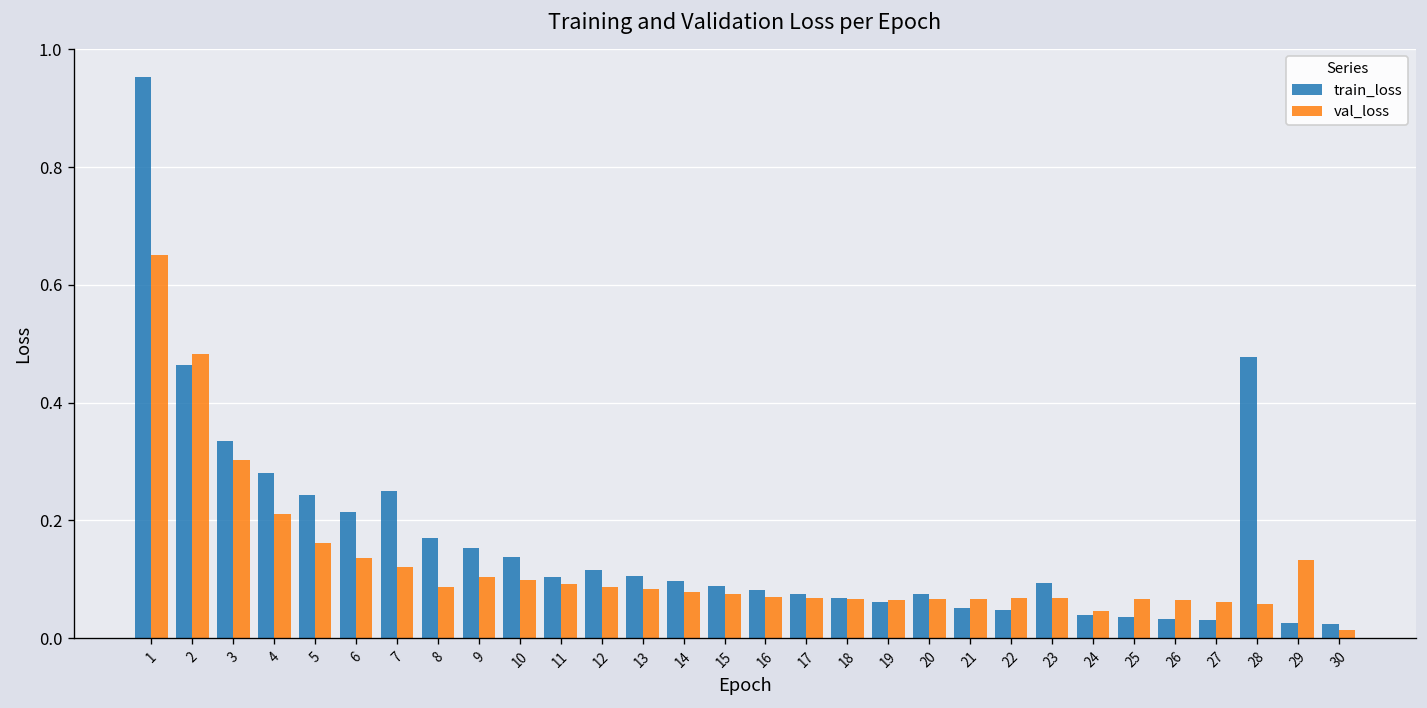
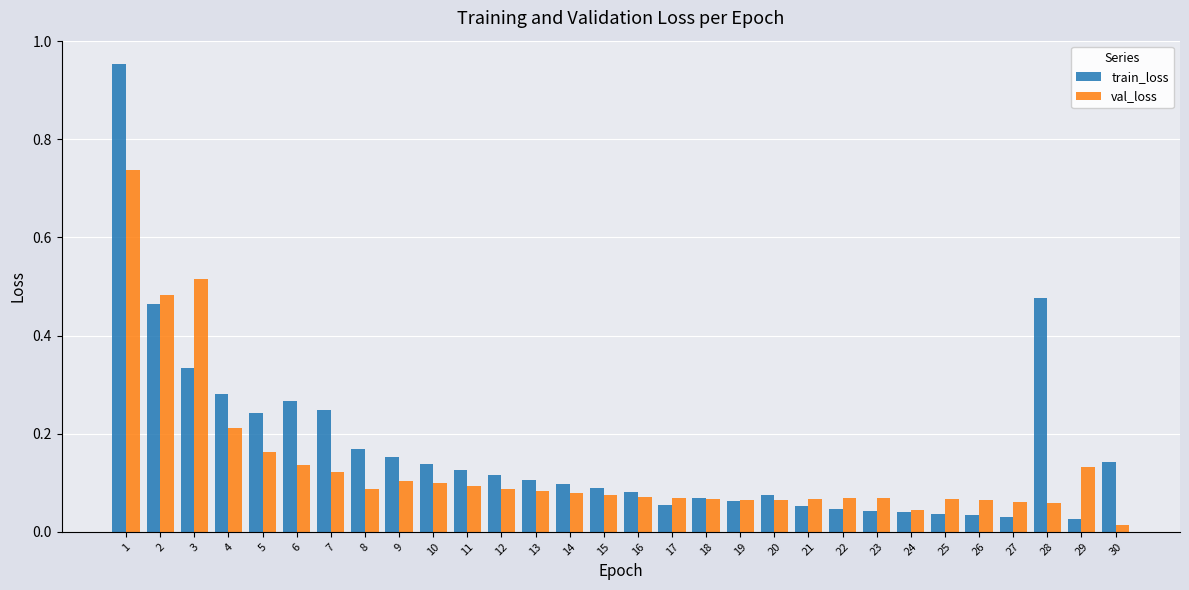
val_loss, 1: 0.65 -> 0.74
val_loss, 3: 0.30 -> 0.51
train_loss, 6: 0.21 -> 0.27
train_loss, 11: 0.10 -> 0.13
train_loss, 17: 0.07 -> 0.05
train_loss, 23: 0.09 -> 0.04
train_loss, 30: 0.02 -> 0.14
